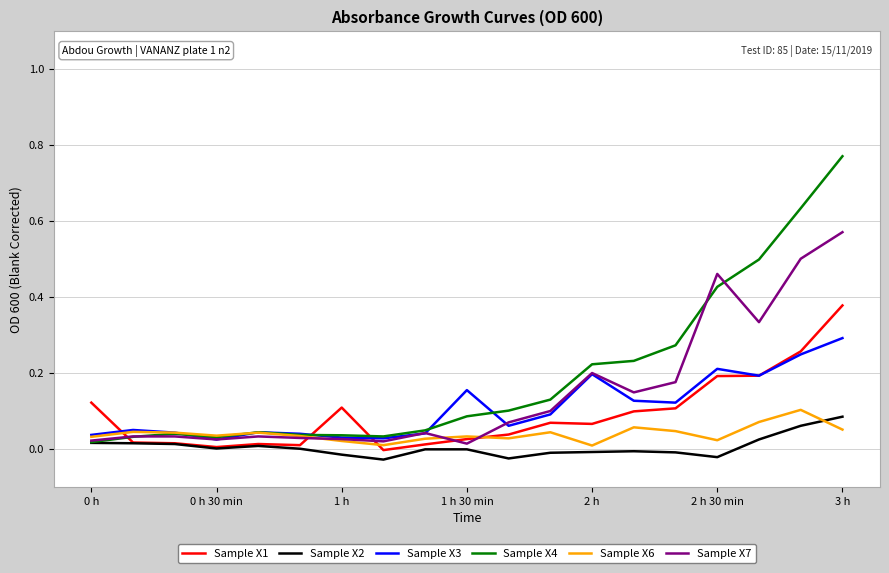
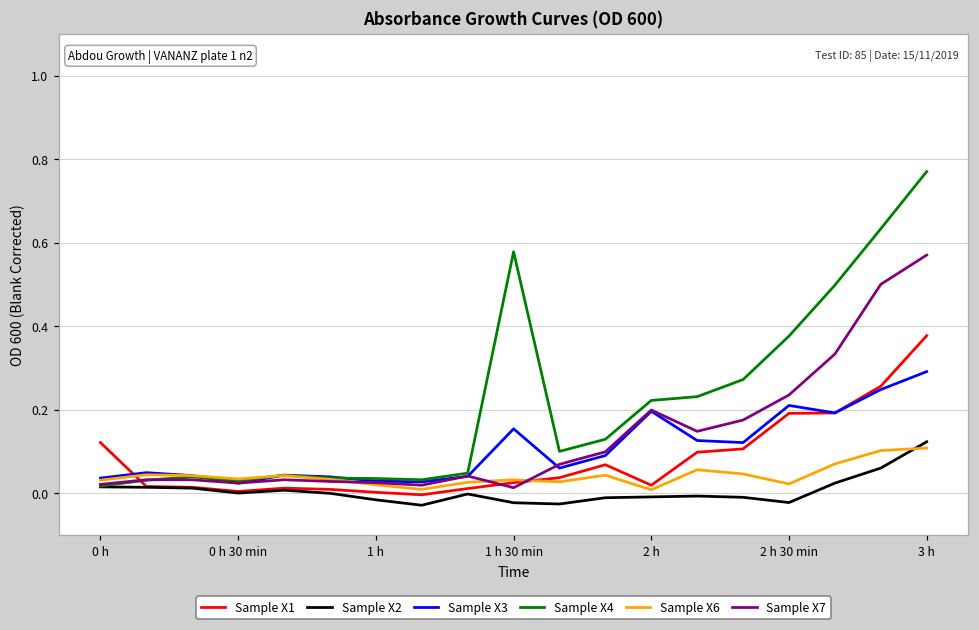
Sample X1, 1 h: 0.11 -> 0.00
Sample X2, 1 h 30 min: 0.00 -> -0.02
Sample X4, 1 h 30 min: 0.09 -> 0.58
Sample X1, 2 h: 0.07 -> 0.02
Sample X4, 2 h 30 min: 0.43 -> 0.38
Sample X7, 2 h 30 min: 0.46 -> 0.24
Sample X2, 3 h: 0.08 -> 0.12
Sample X6, 3 h: 0.05 -> 0.11
